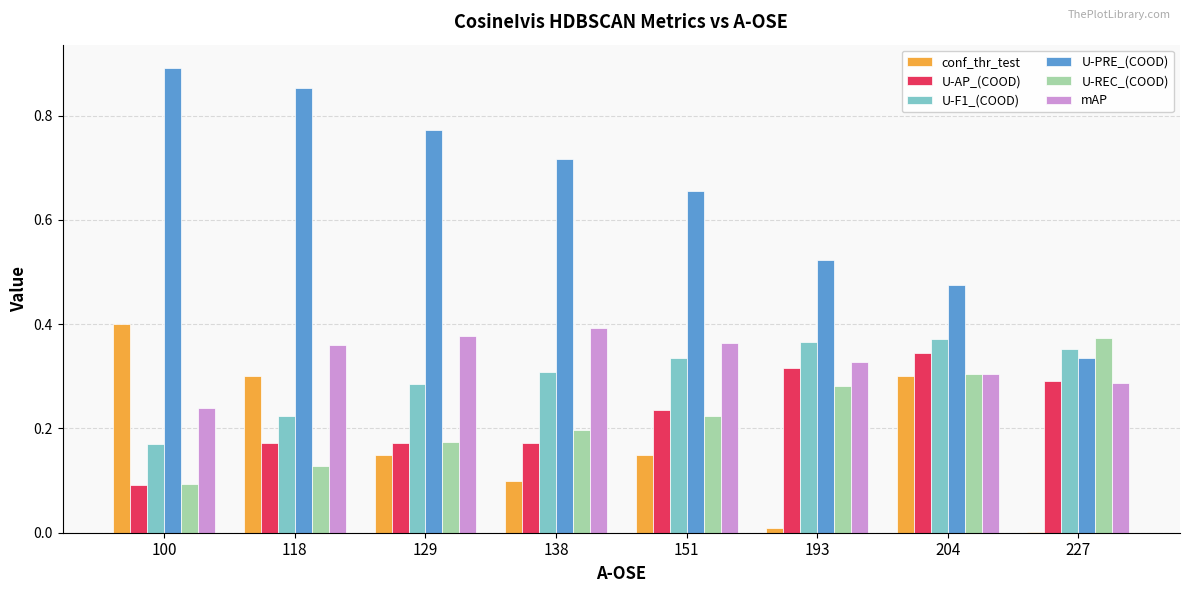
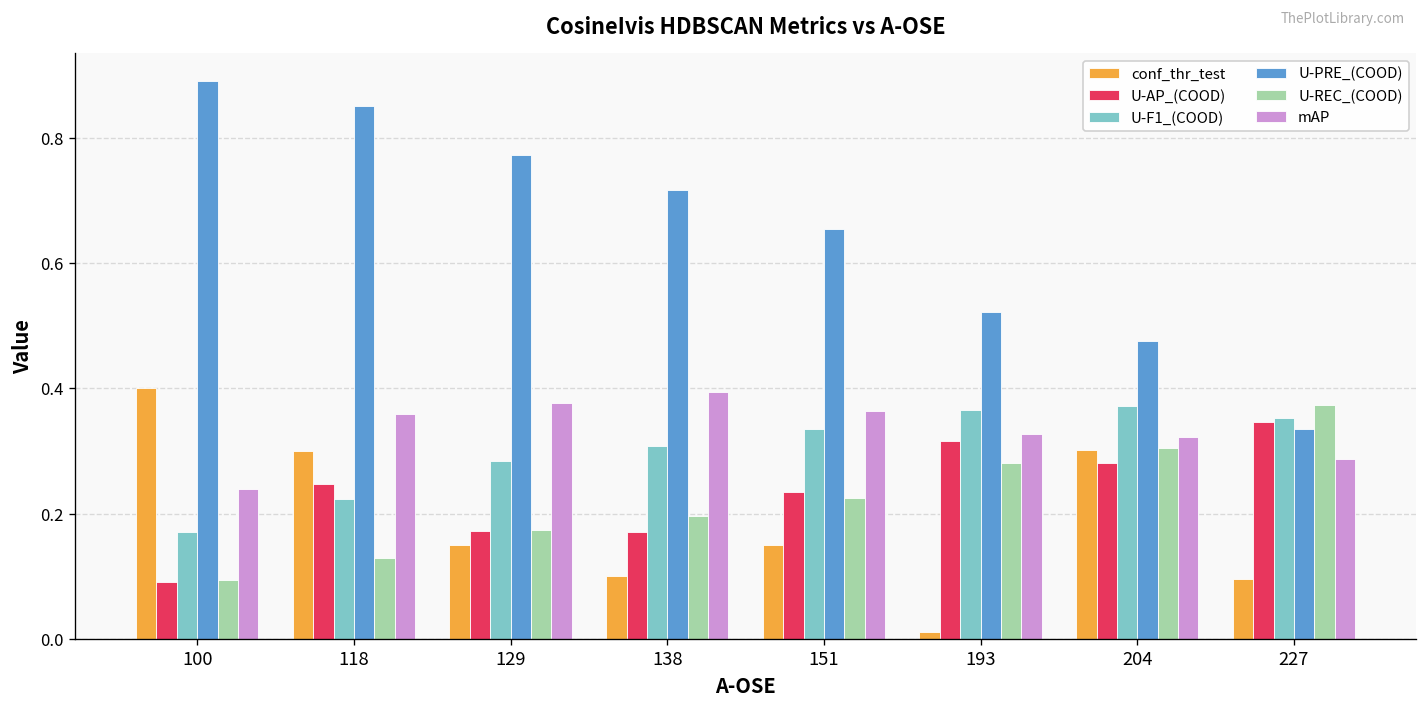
U-AP_(COOD), 118: 0.17 -> 0.25
U-AP_(COOD), 204: 0.34 -> 0.28
mAP, 204: 0.30 -> 0.32
conf_thr_test, 227: 0.00 -> 0.10
U-AP_(COOD), 227: 0.29 -> 0.35
